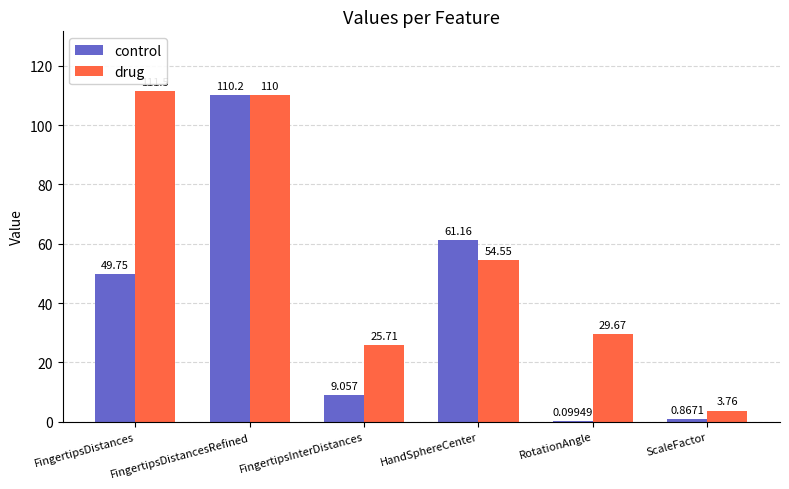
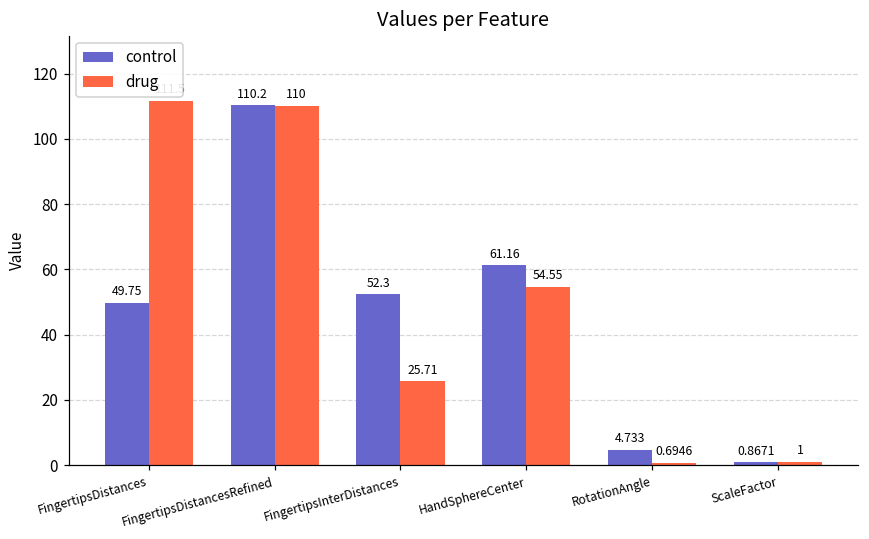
control, FingertipsInterDistances: 9.057 -> 52.3
control, RotationAngle: 0.09949 -> 4.733
drug, RotationAngle: 29.67 -> 0.6946
drug, ScaleFactor: 3.76 -> 1
